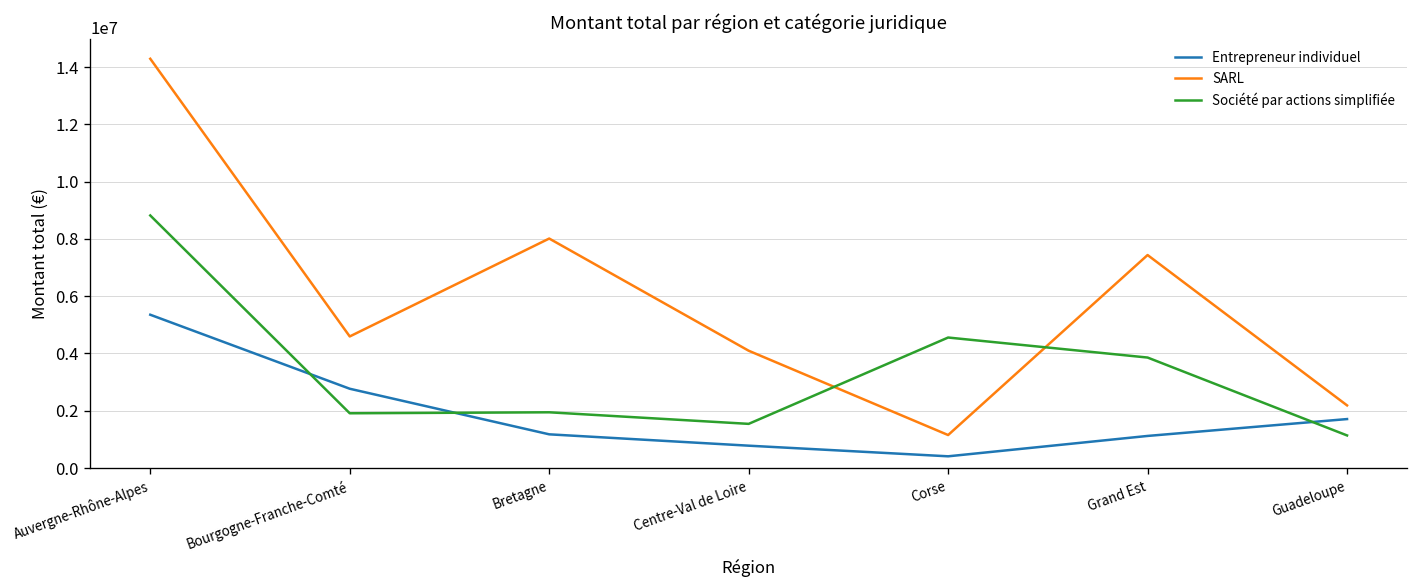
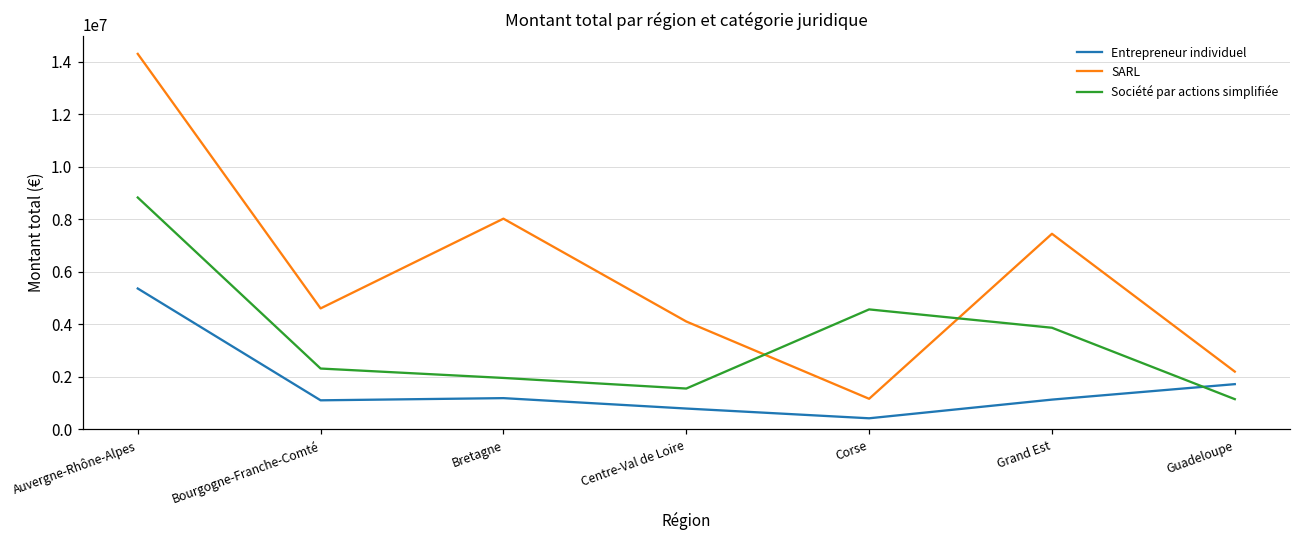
Entrepreneur individuel, Bourgogne-Franche-Comté: 2800000 -> 1100000
Société par actions simplifiée, Bourgogne-Franche-Comté: 1900000 -> 2300000
